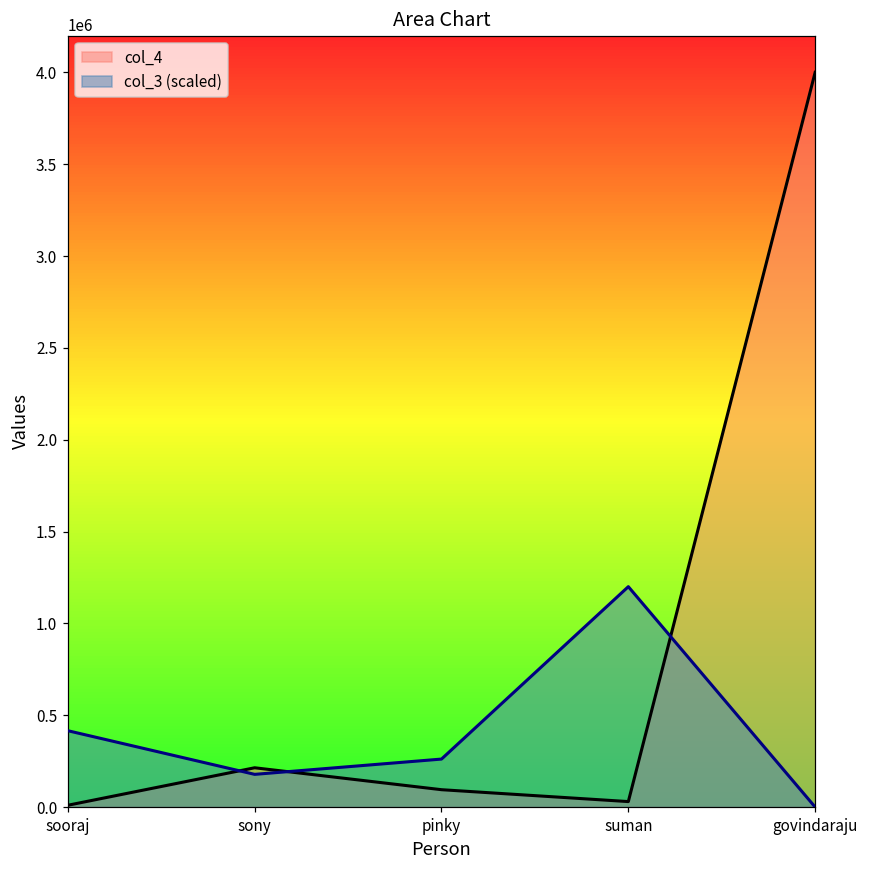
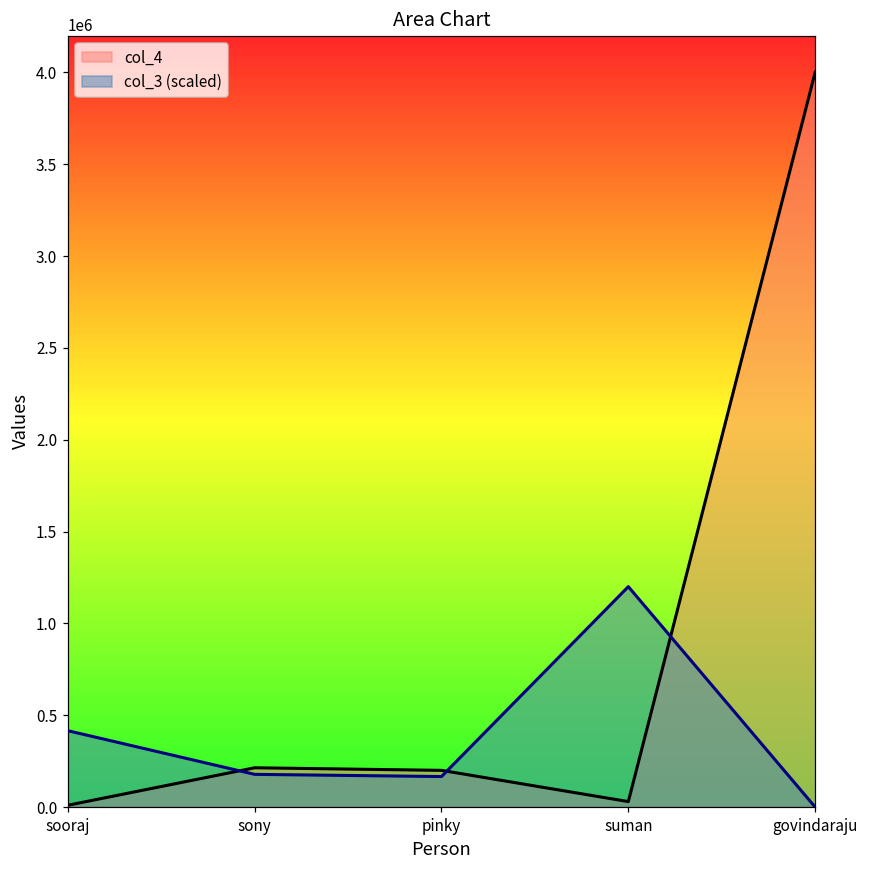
col_4, pinky: 90000 -> 200000
col_3 (scaled), pinky: 260000 -> 170000
